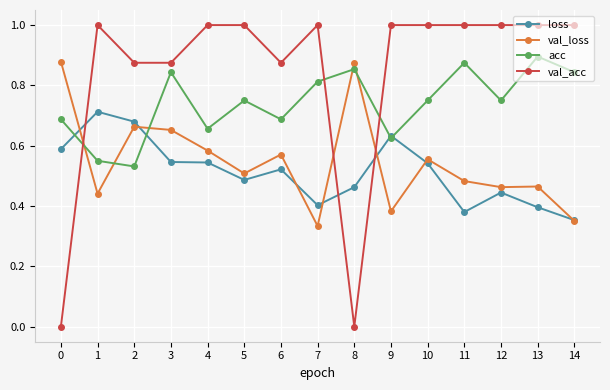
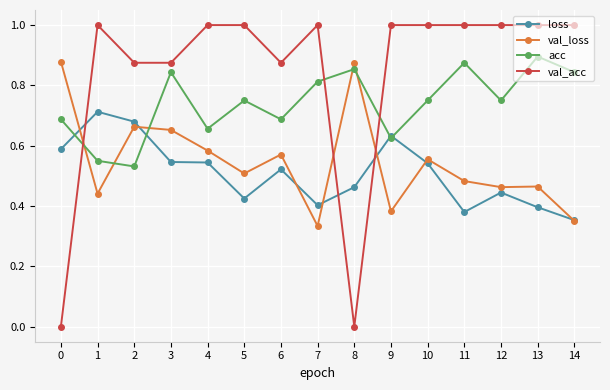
loss, 5: 0.49 -> 0.42
